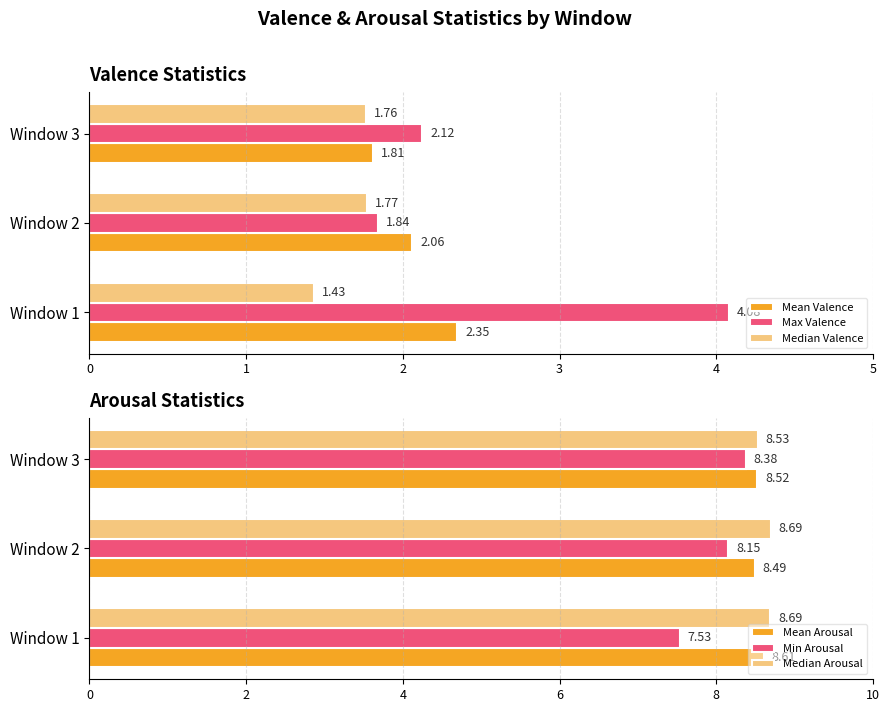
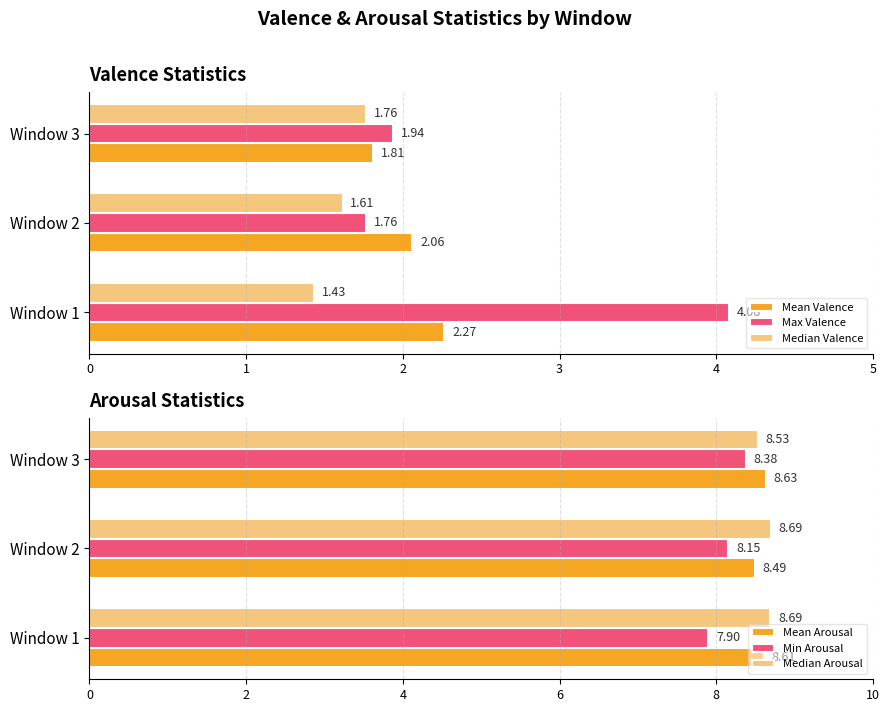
Valence Statistics, Max Valence, Window 3: 2.12 -> 1.94
Valence Statistics, Median Valence, Window 2: 1.77 -> 1.61
Valence Statistics, Max Valence, Window 2: 1.84 -> 1.76
Valence Statistics, Mean Valence, Window 1: 2.35 -> 2.27
Arousal Statistics, Mean Arousal, Window 3: 8.52 -> 8.63
Arousal Statistics, Min Arousal, Window 1: 7.53 -> 7.90
